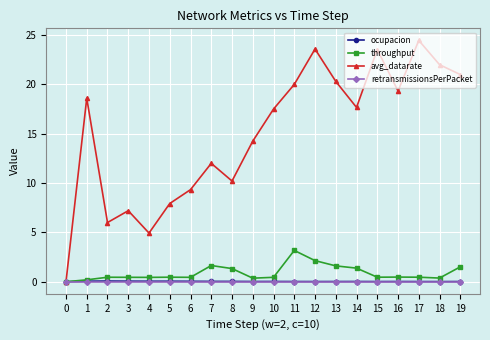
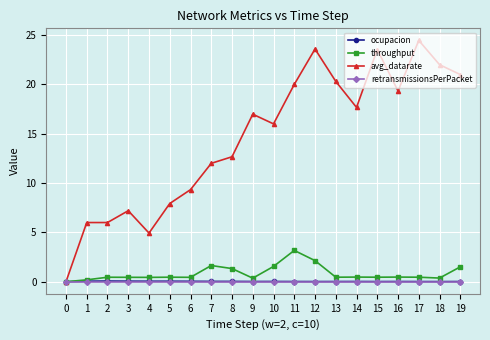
avg_datarate, 1: 19 -> 6
avg_datarate, 8: 10 -> 13
avg_datarate, 9: 14 -> 17
throughput, 10: 0 -> 2
avg_datarate, 10: 18 -> 16
throughput, 13: 2 -> 0
throughput, 14: 1 -> 0
